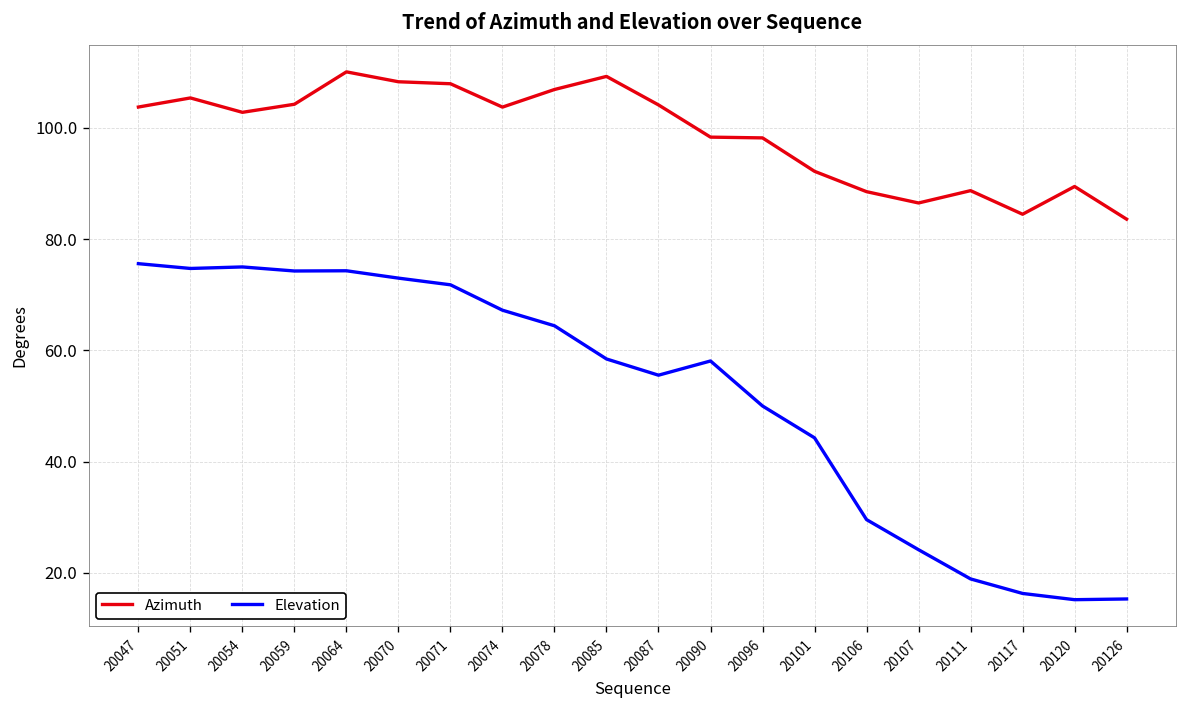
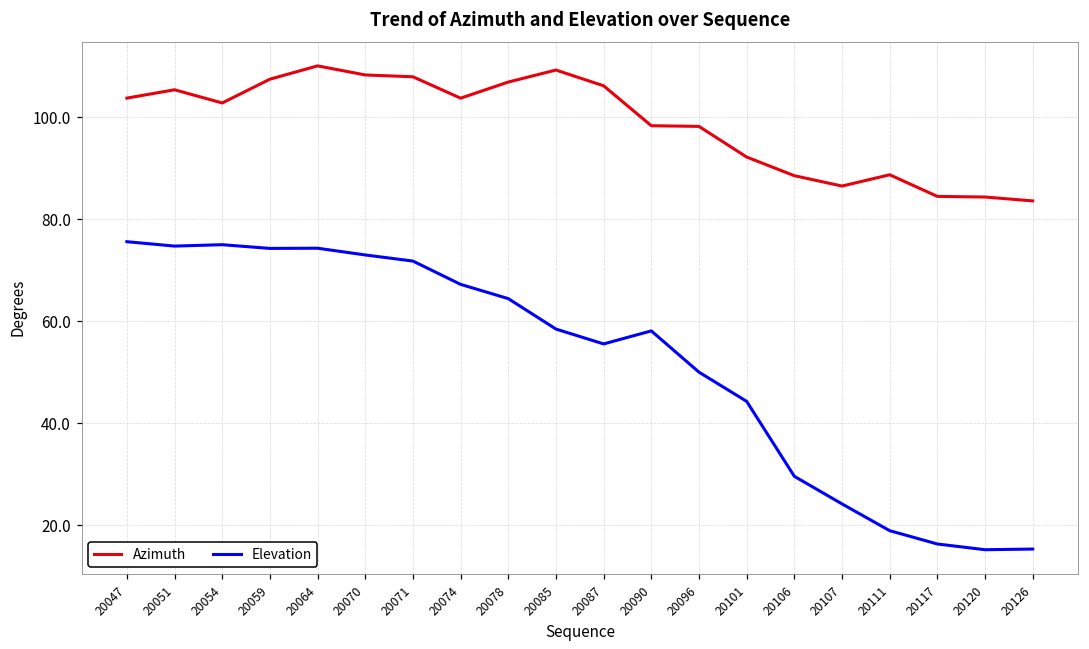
Azimuth, 20059: 104 -> 107
Azimuth, 20087: 104 -> 106
Azimuth, 20120: 89 -> 84
